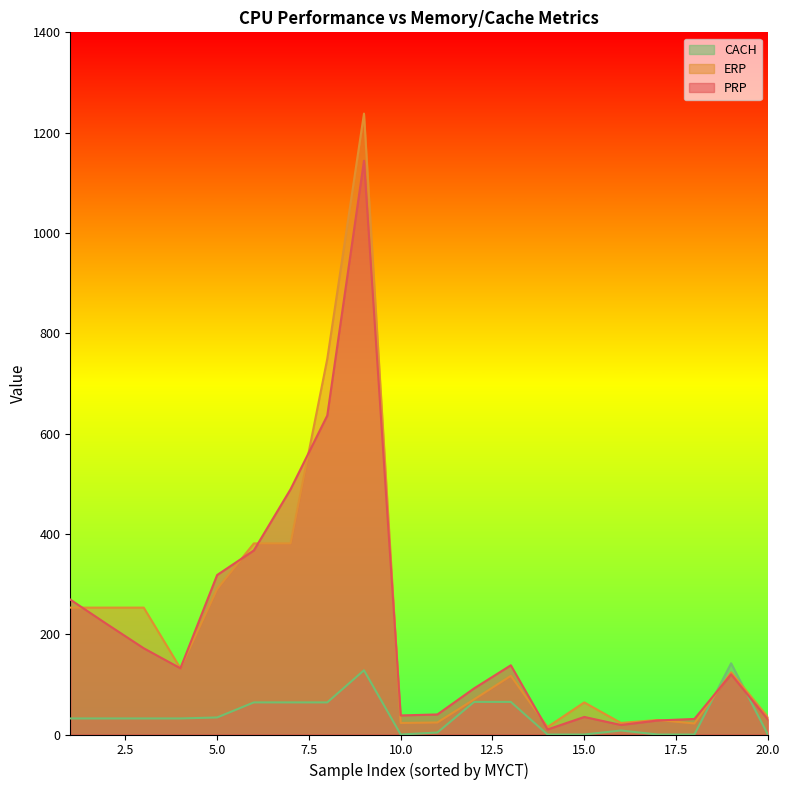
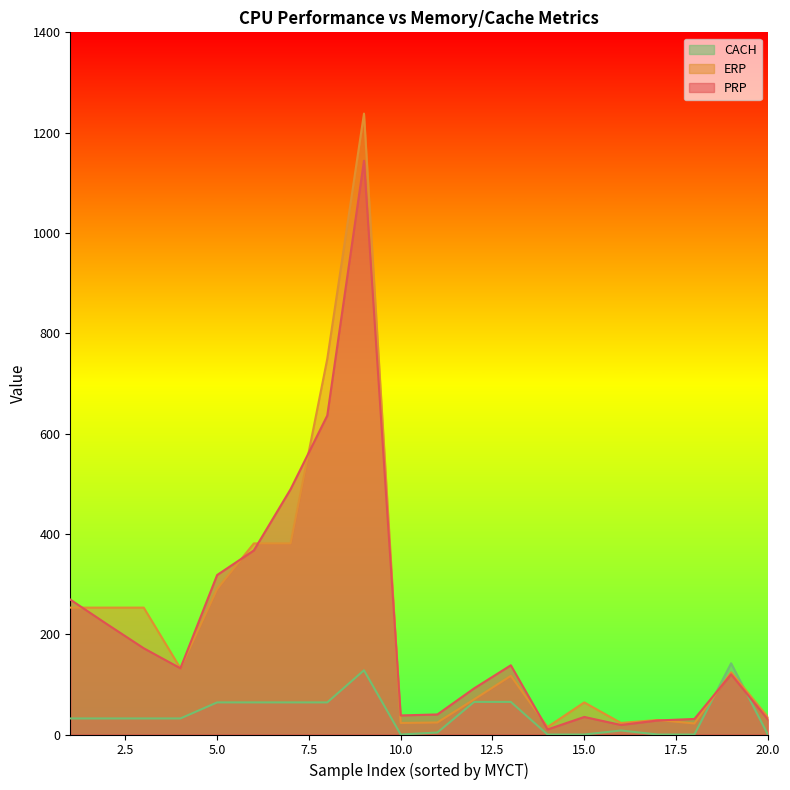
CACH, 5.0: 30 -> 60
